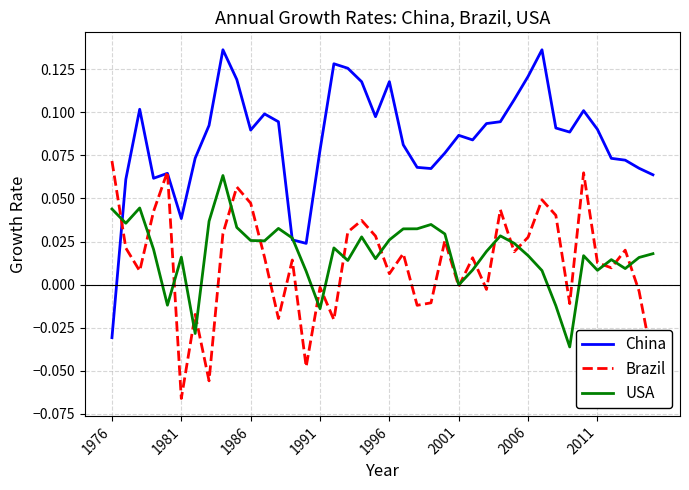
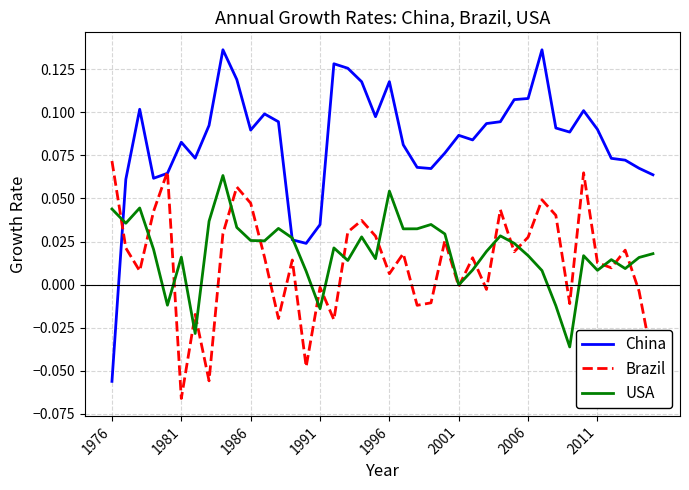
China, 1976: -0.031 -> -0.056
China, 1981: 0.038 -> 0.083
China, 1991: 0.078 -> 0.035
USA, 1996: 0.026 -> 0.054
China, 2006: 0.121 -> 0.108
